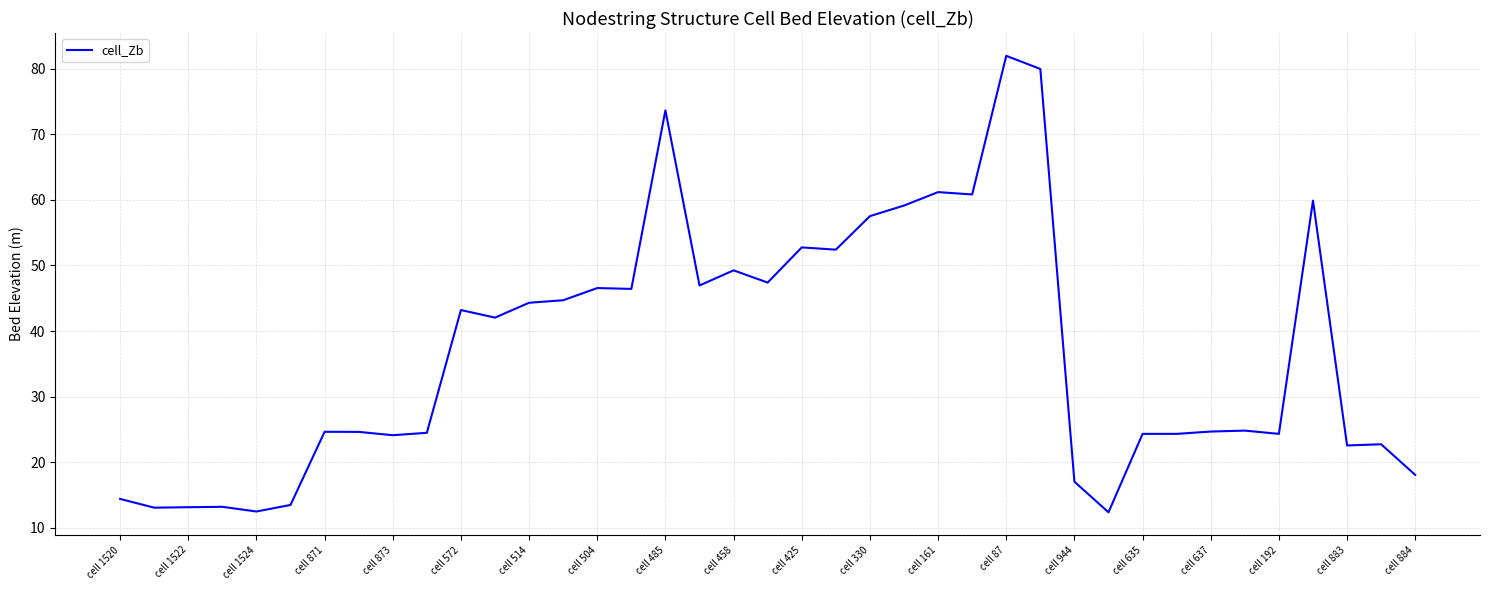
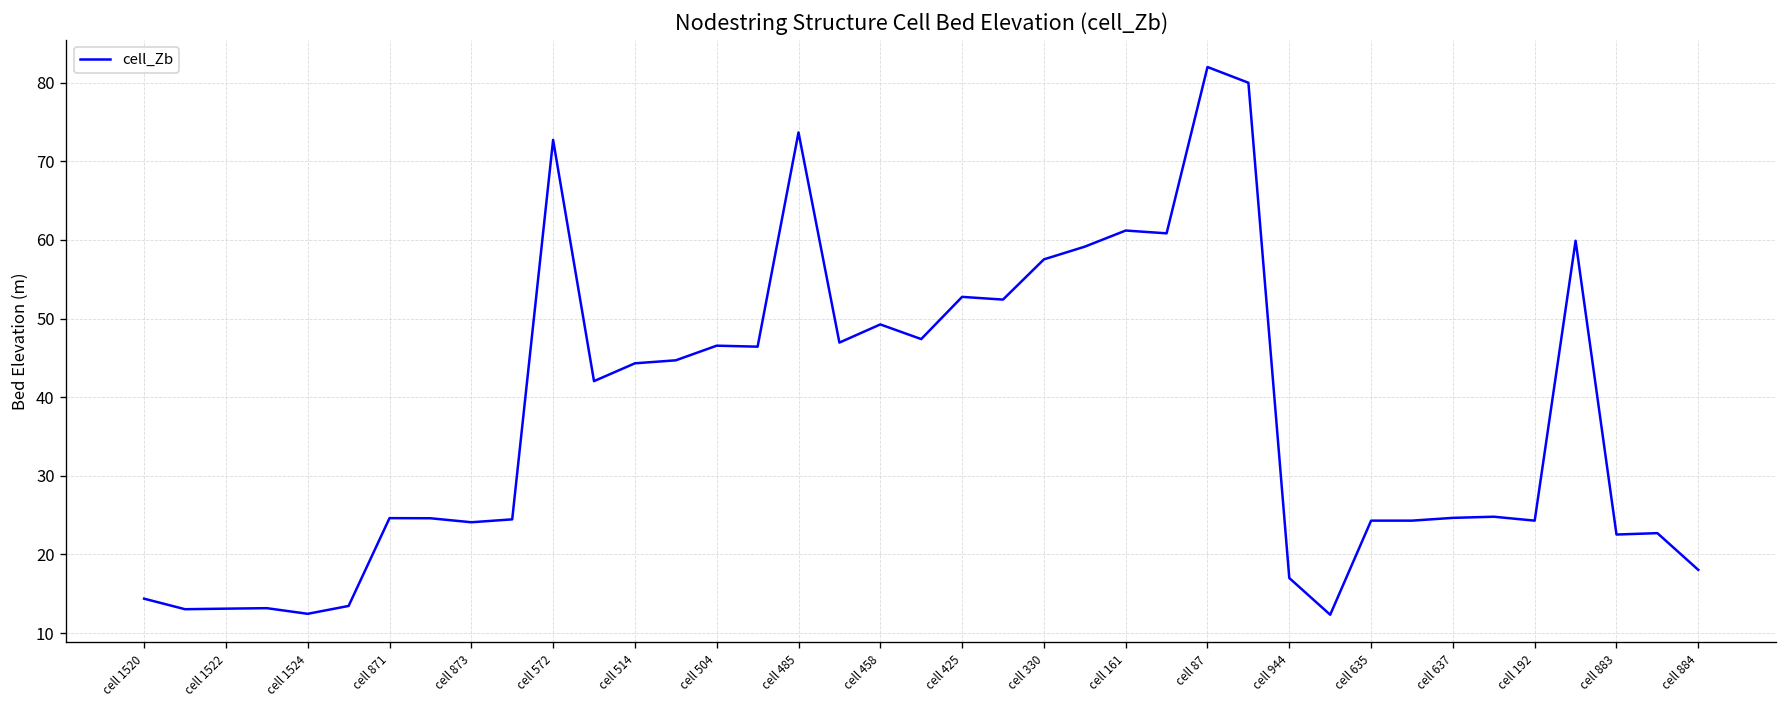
cell 572: 43 -> 73
